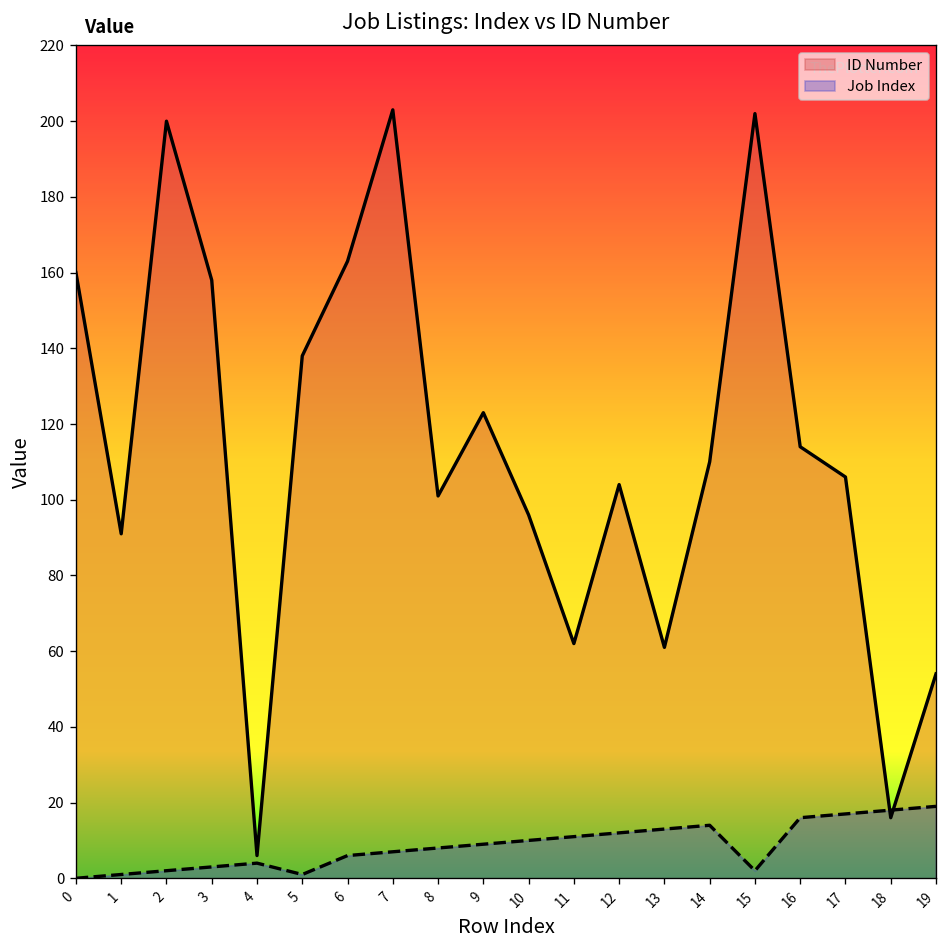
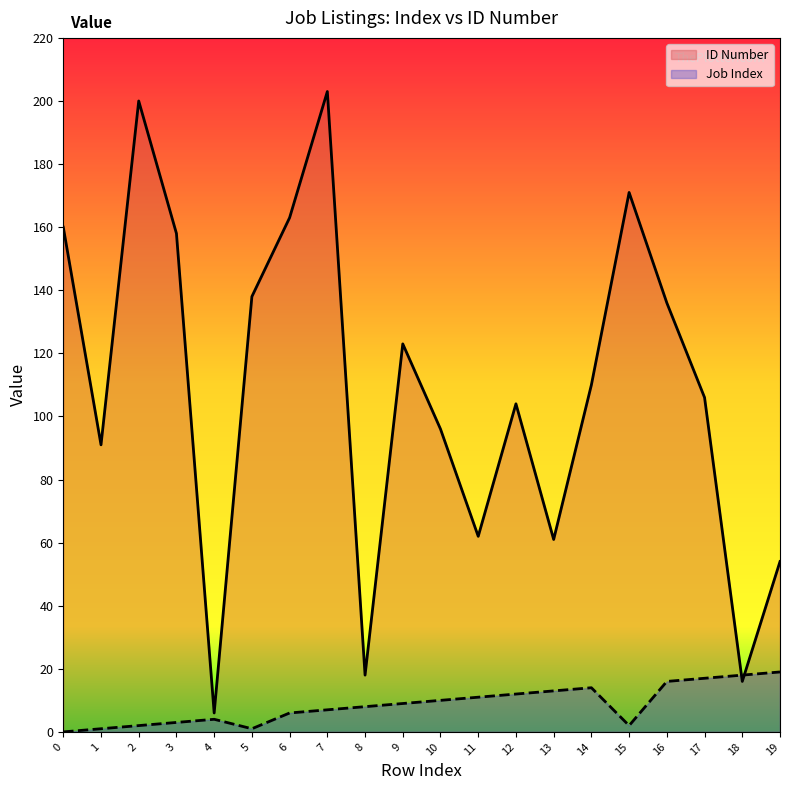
ID Number, 8: 101 -> 18
ID Number, 15: 202 -> 171
ID Number, 16: 114 -> 136
